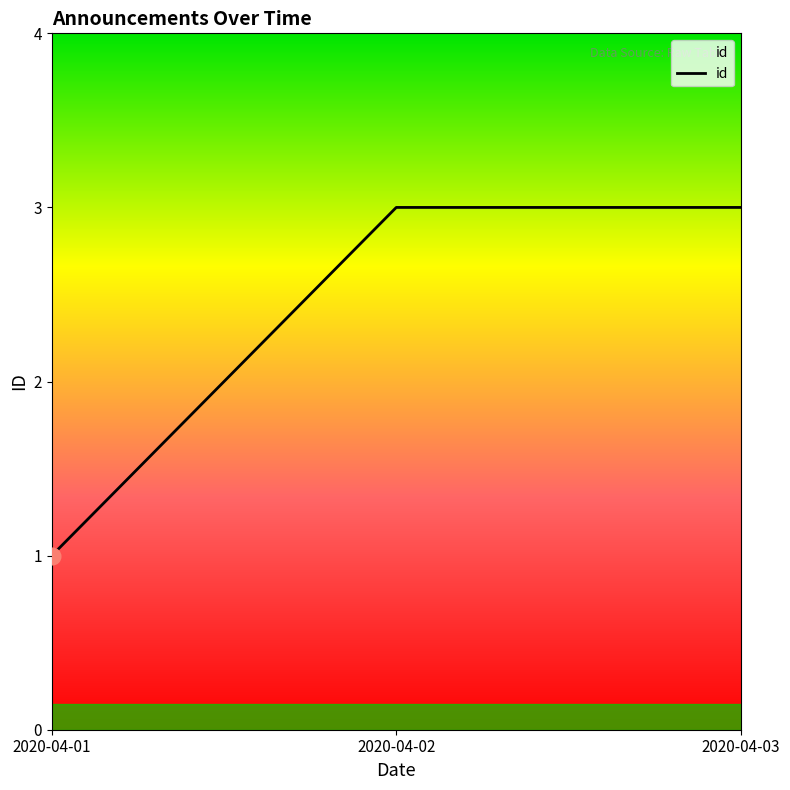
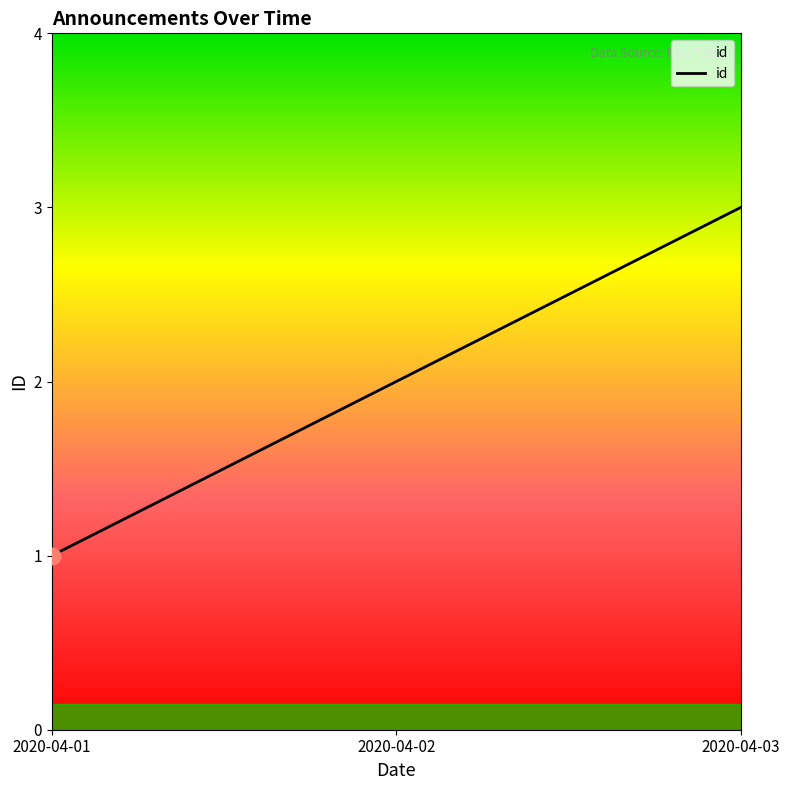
id, 2020-04-02: 3 -> 2
